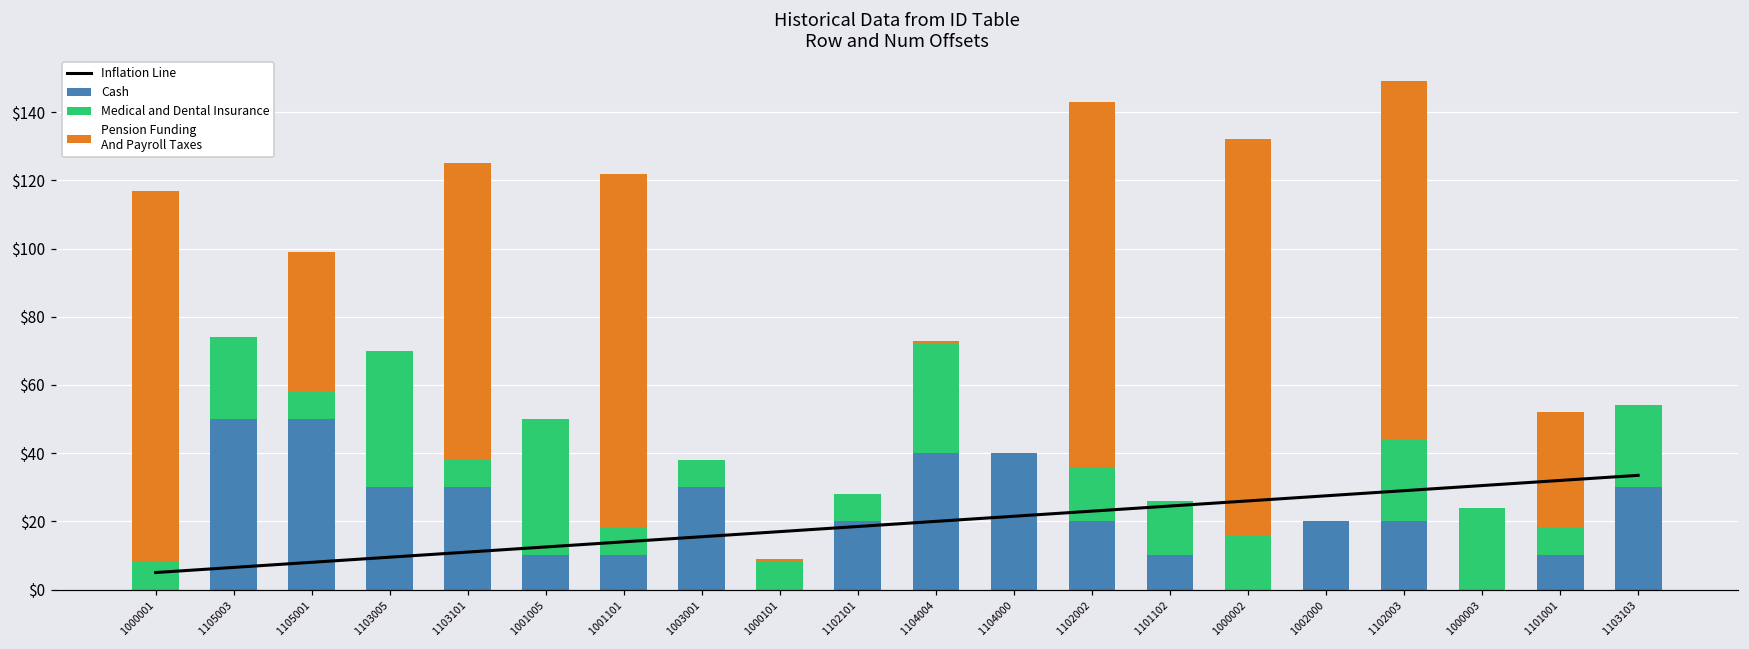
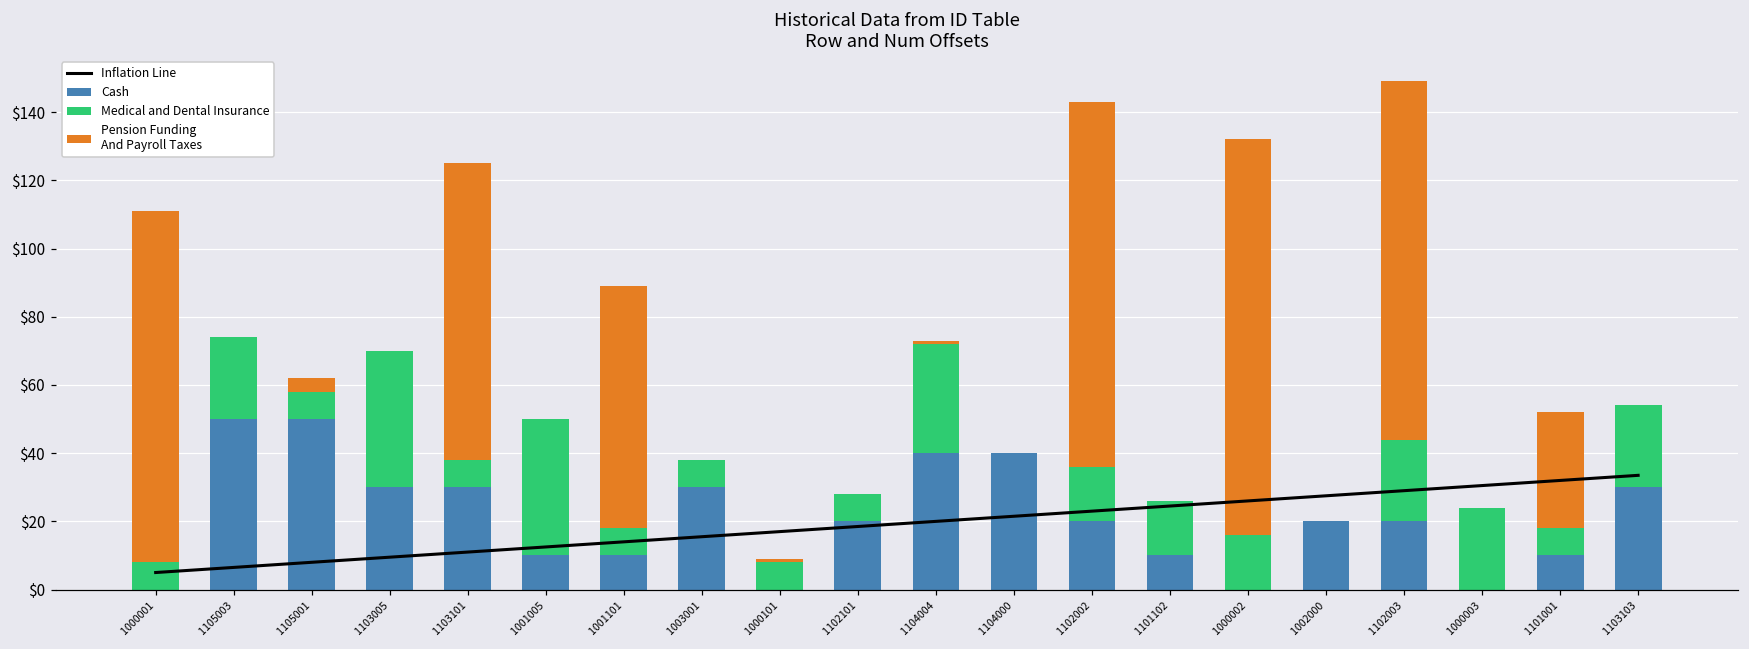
Pension Funding And Payroll Taxes, 1000001: $109 -> $103
Pension Funding And Payroll Taxes, 1105001: $41 -> $4
Pension Funding And Payroll Taxes, 1001101: $104 -> $71
